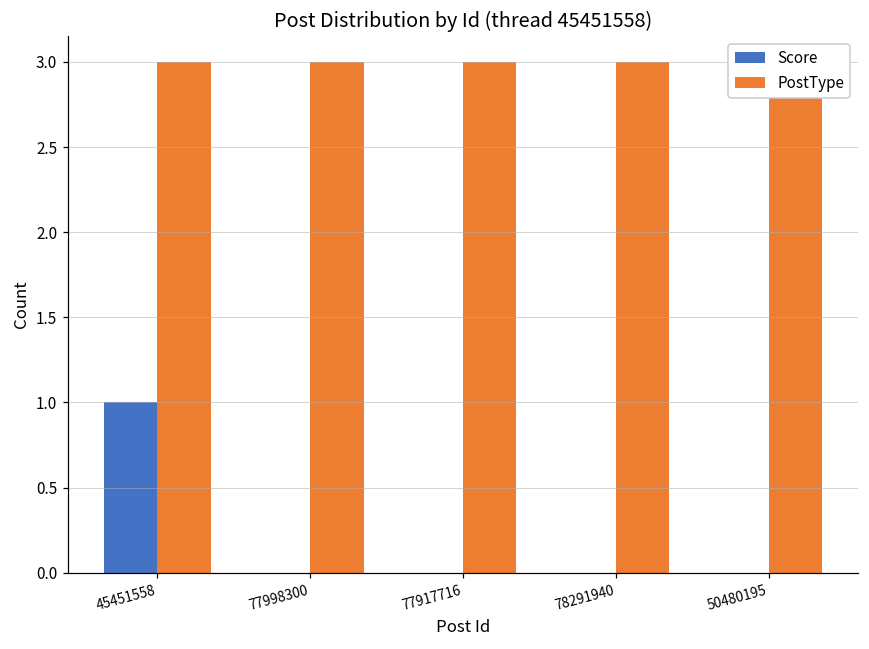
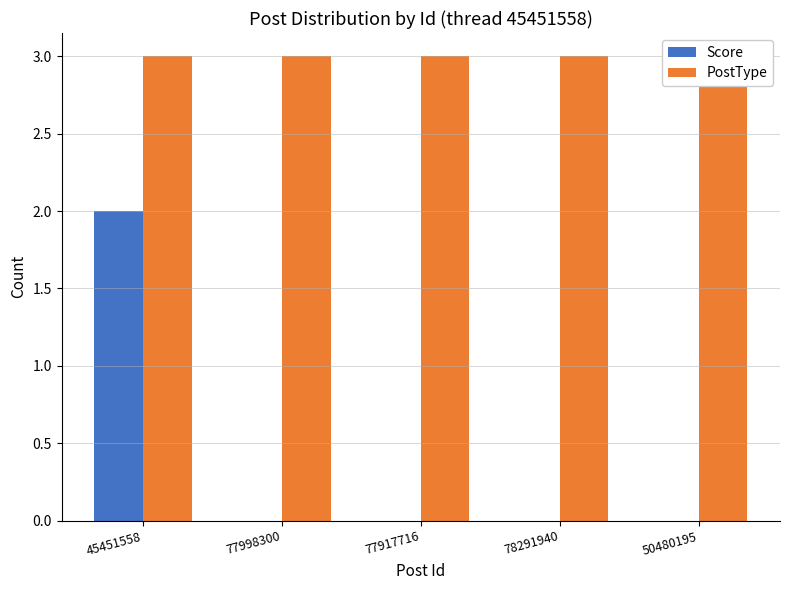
Score, 45451558: 1 -> 2
